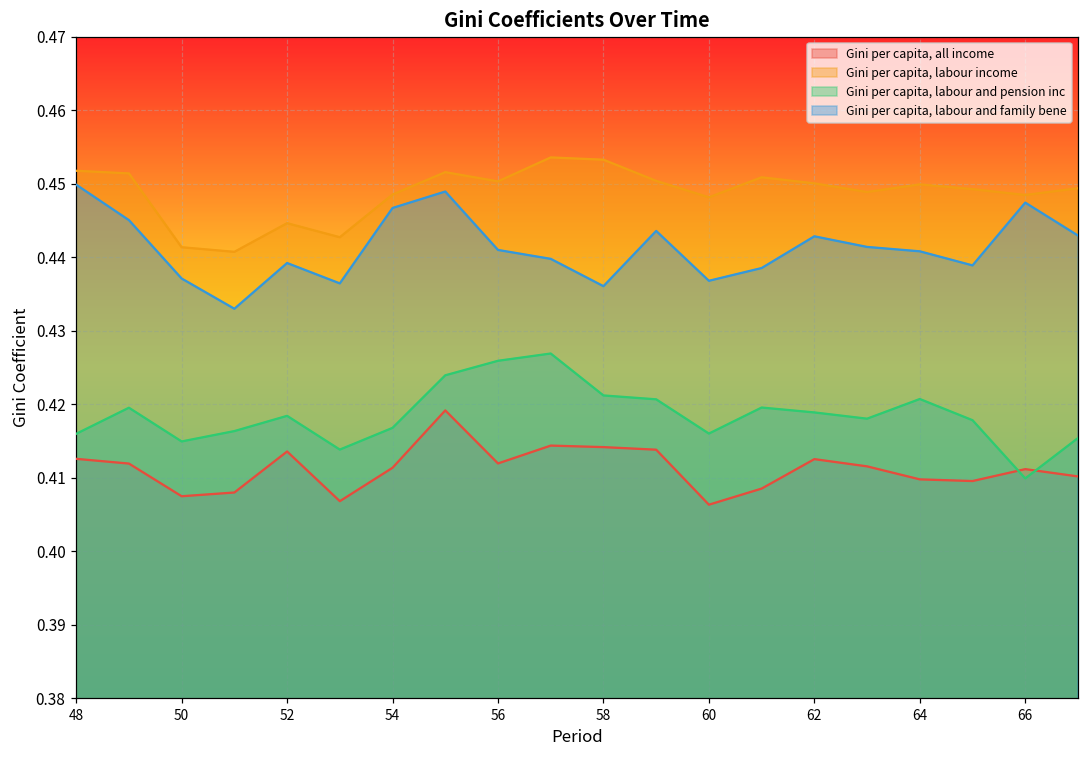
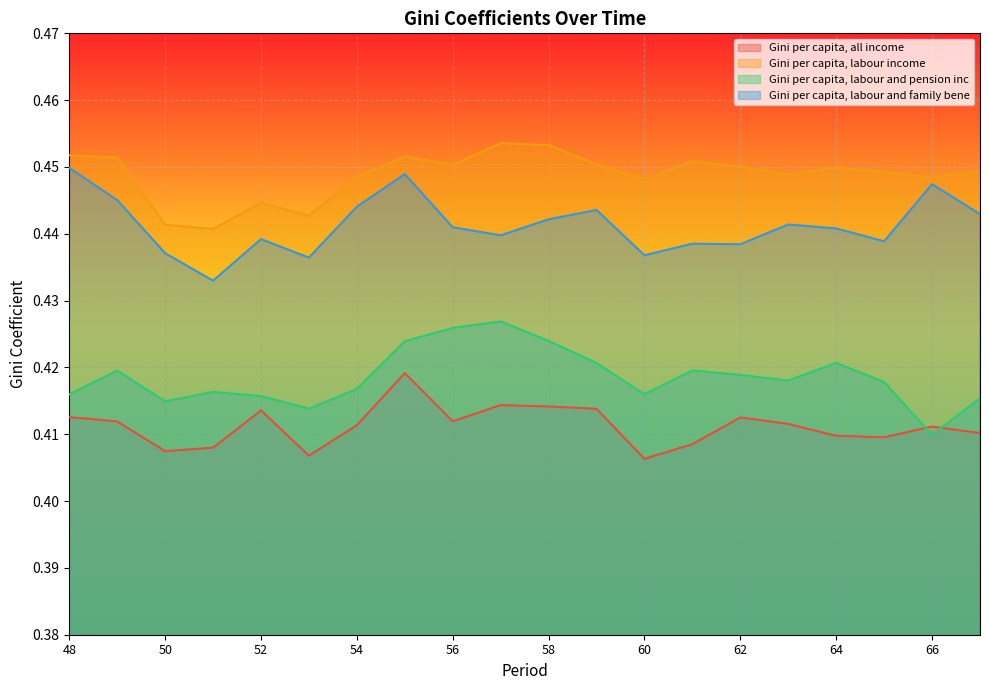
Gini per capita, labour and pension inc, 52: 0.418 -> 0.416
Gini per capita, labour and family bene, 54: 0.447 -> 0.444
Gini per capita, labour and pension inc, 58: 0.421 -> 0.424
Gini per capita, labour and family bene, 58: 0.436 -> 0.442
Gini per capita, labour and family bene, 62: 0.443 -> 0.438
